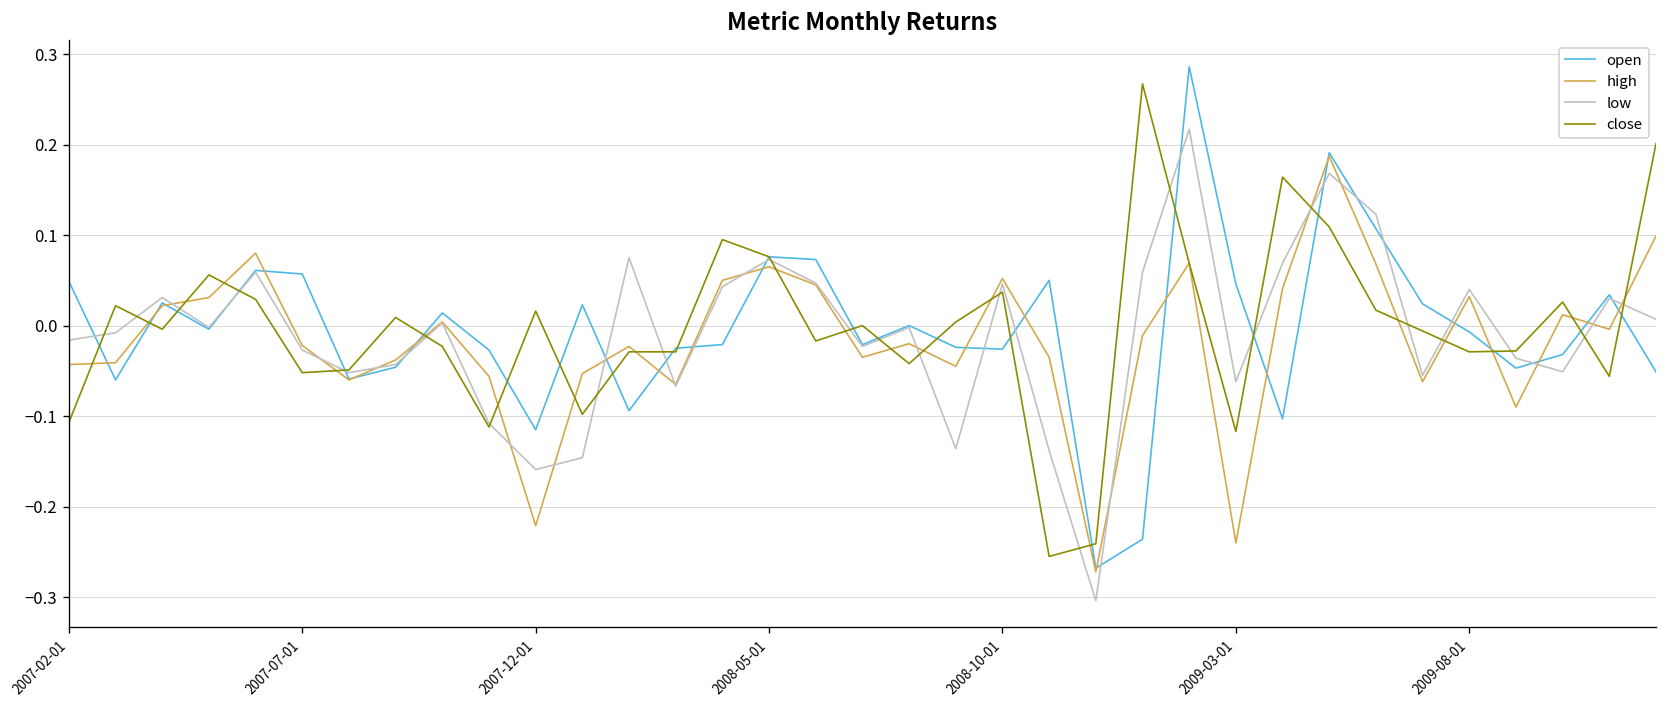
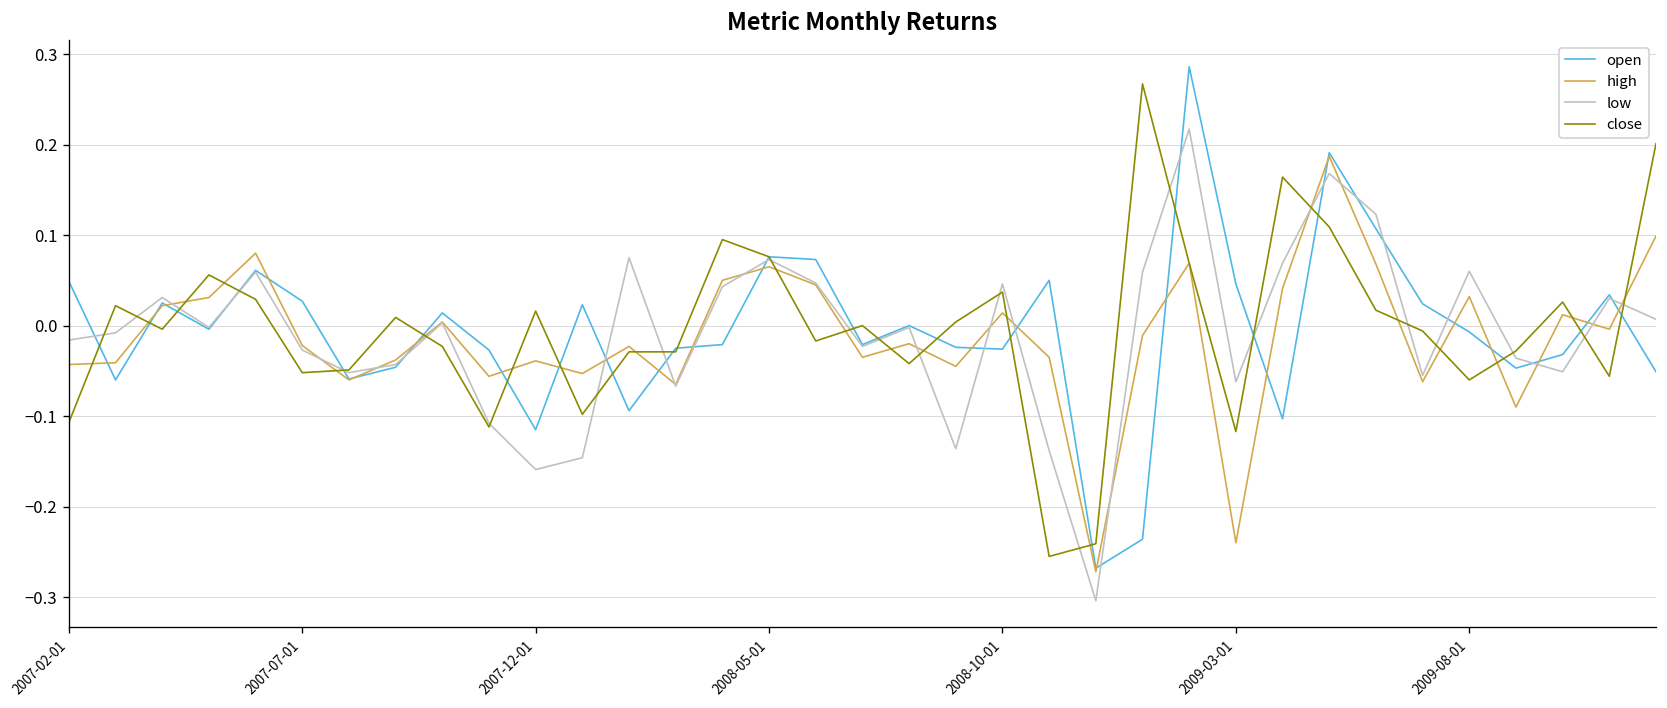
open, 2007-07-01: 0.06 -> 0.03
high, 2007-12-01: -0.22 -> -0.04
high, 2008-10-01: 0.05 -> 0.01
low, 2009-08-01: 0.04 -> 0.06
close, 2009-08-01: -0.03 -> -0.06
